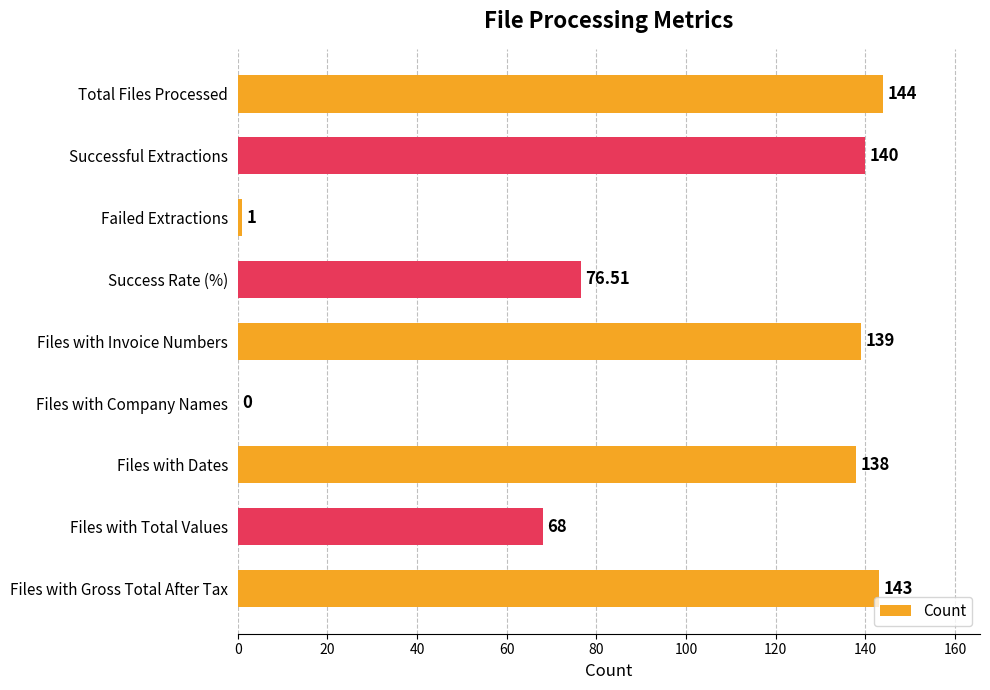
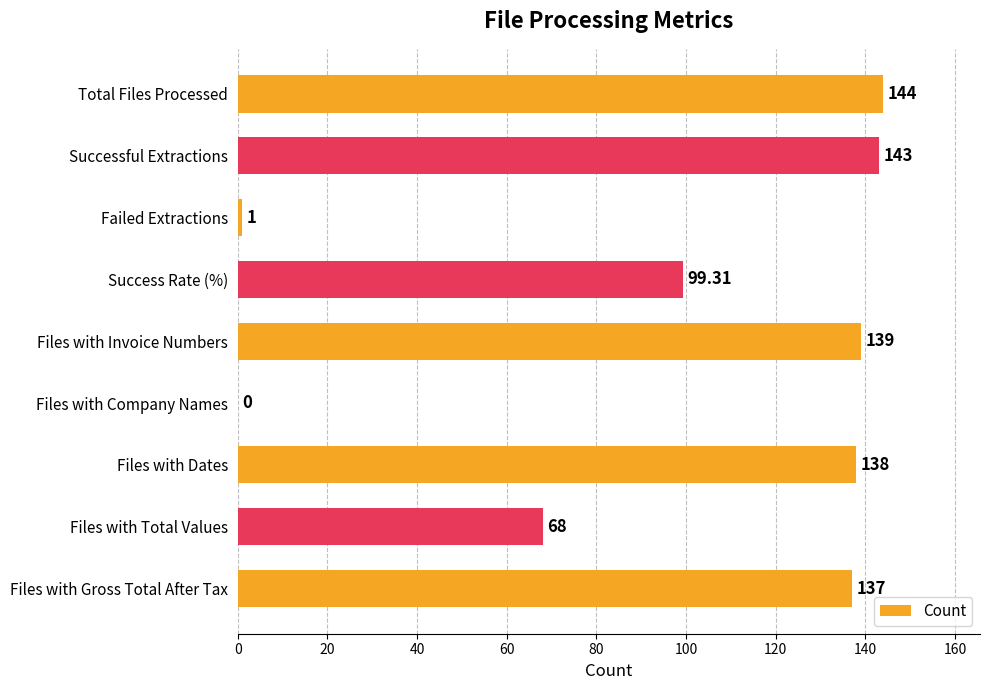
Successful Extractions: 140 -> 143
Success Rate (%): 76.51 -> 99.31
Files with Gross Total After Tax: 143 -> 137
